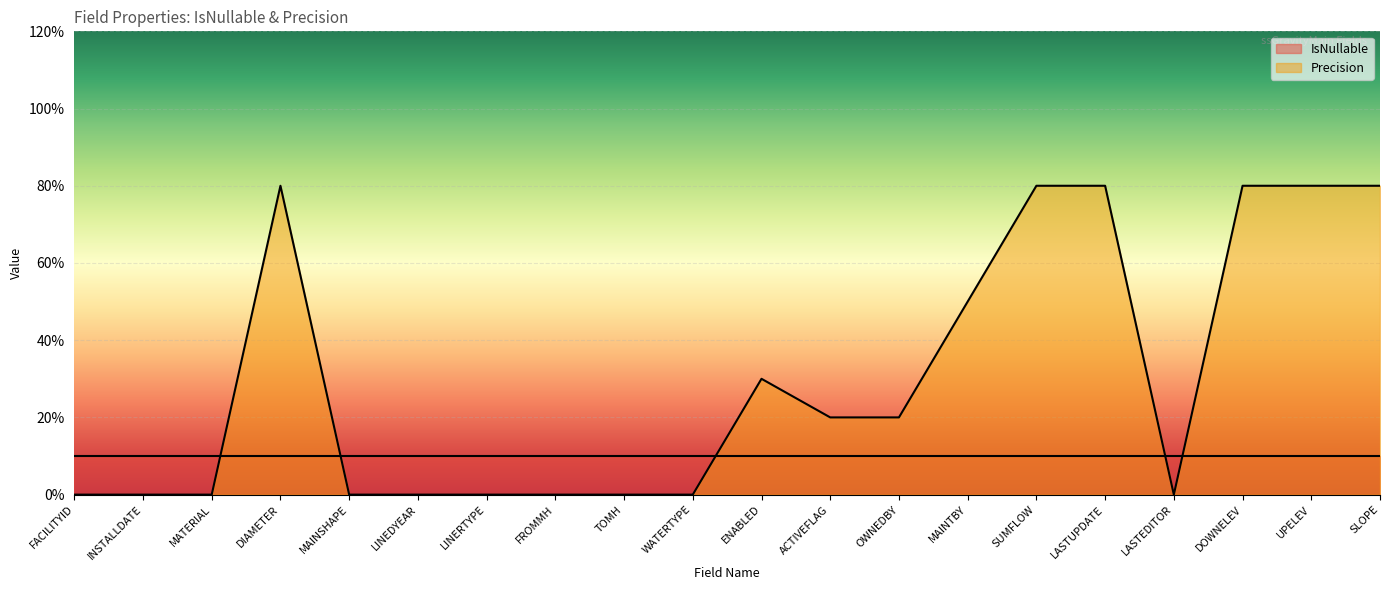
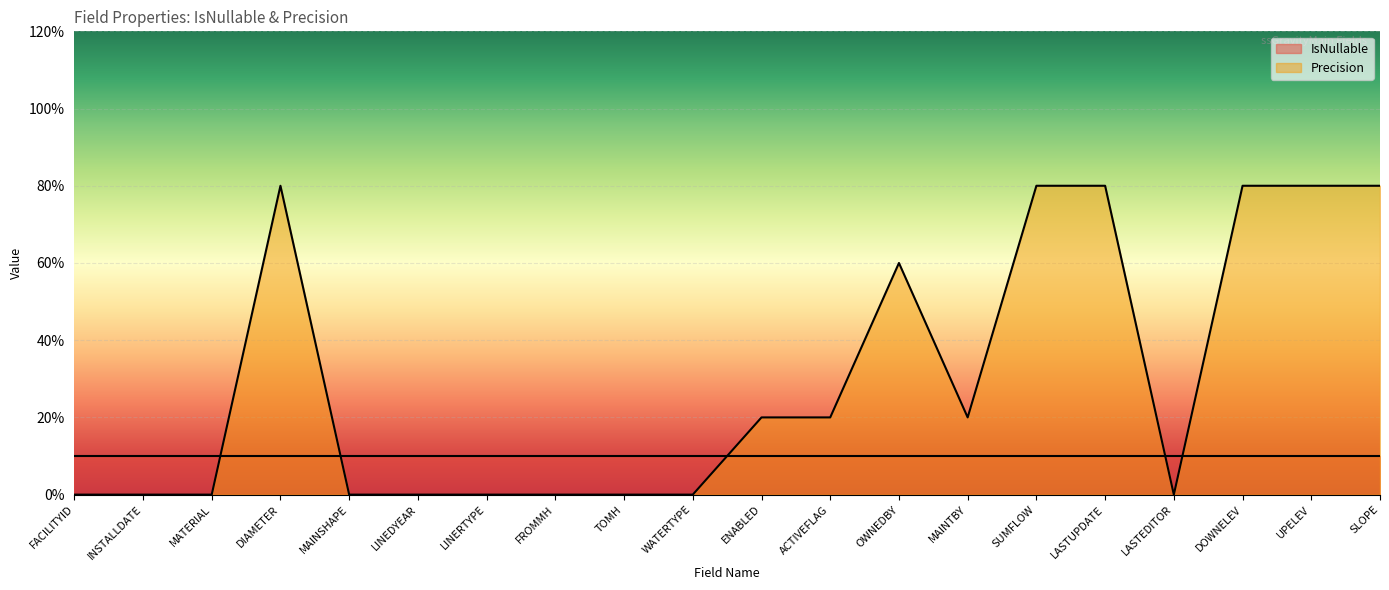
Precision, ENABLED: 30% -> 20%
Precision, OWNEDBY: 20% -> 60%
Precision, MAINTBY: 50% -> 20%
